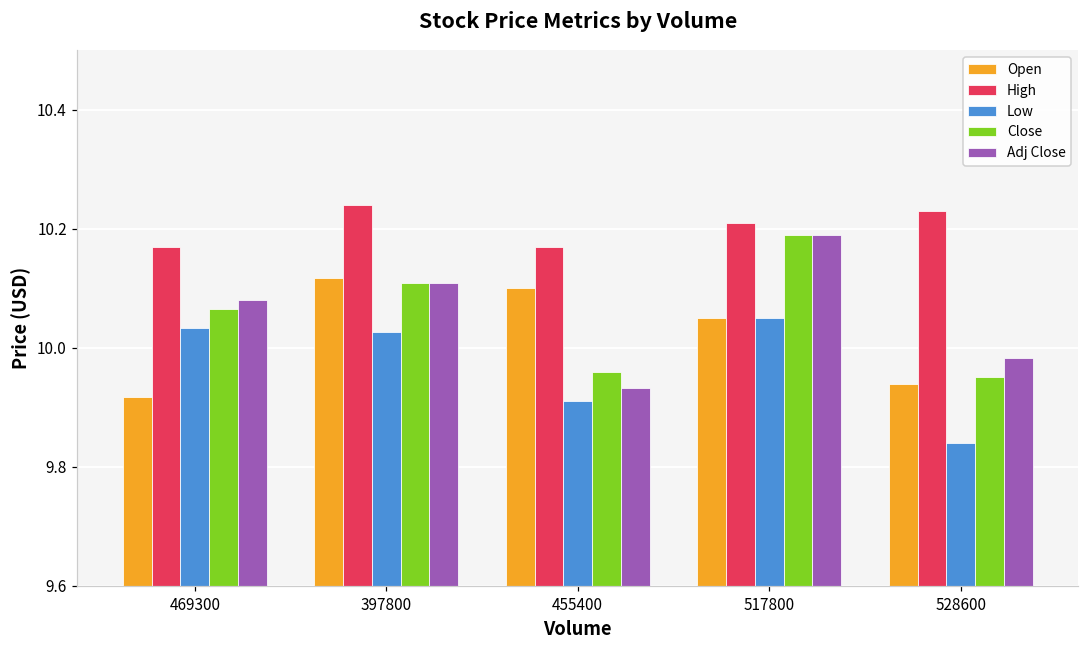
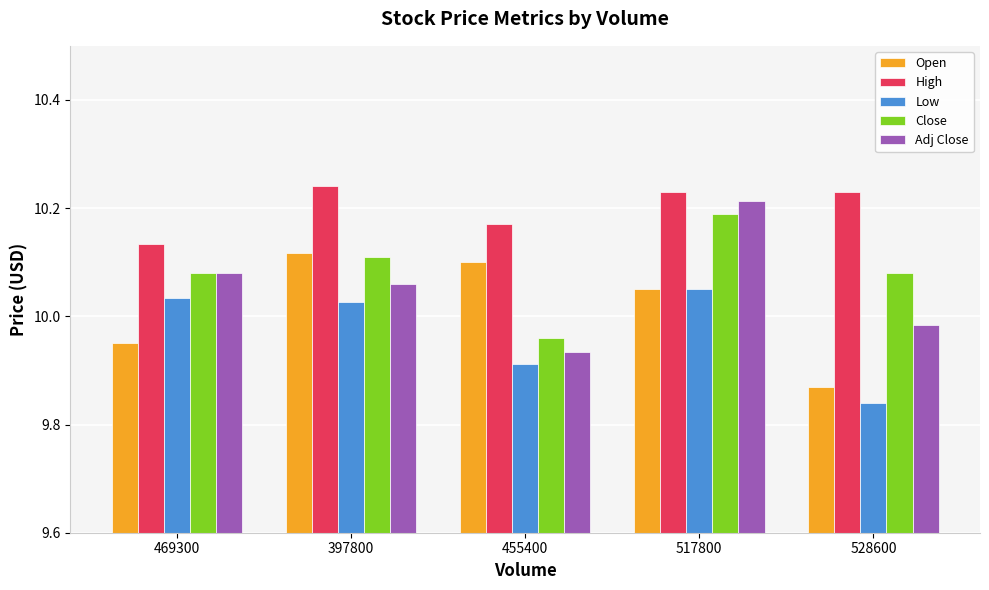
Open, 469300: 9.92 -> 9.95
High, 469300: 10.17 -> 10.13
Close, 469300: 10.07 -> 10.08
Adj Close, 397800: 10.11 -> 10.06
High, 517800: 10.21 -> 10.23
Adj Close, 517800: 10.19 -> 10.21
Open, 528600: 9.94 -> 9.87
Close, 528600: 9.95 -> 10.08
